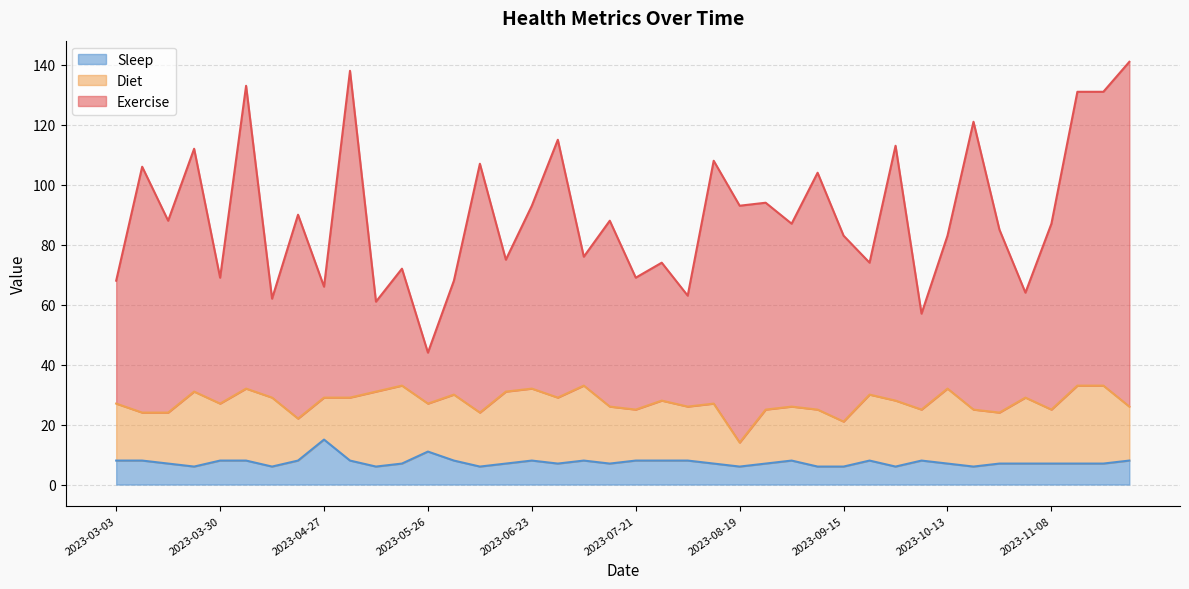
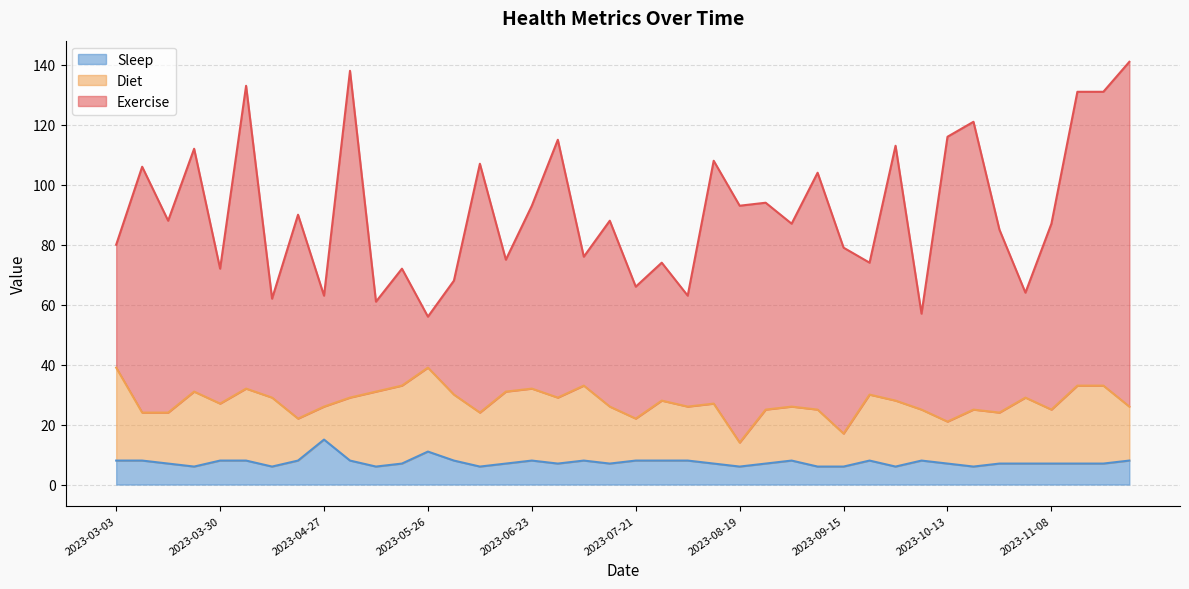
Diet, 2023-03-03: 19 -> 31
Exercise, 2023-03-30: 42 -> 45
Diet, 2023-04-27: 14 -> 11
Diet, 2023-05-26: 16 -> 28
Diet, 2023-07-21: 17 -> 14
Diet, 2023-09-15: 15 -> 11
Diet, 2023-10-13: 25 -> 14
Exercise, 2023-10-13: 51 -> 95
